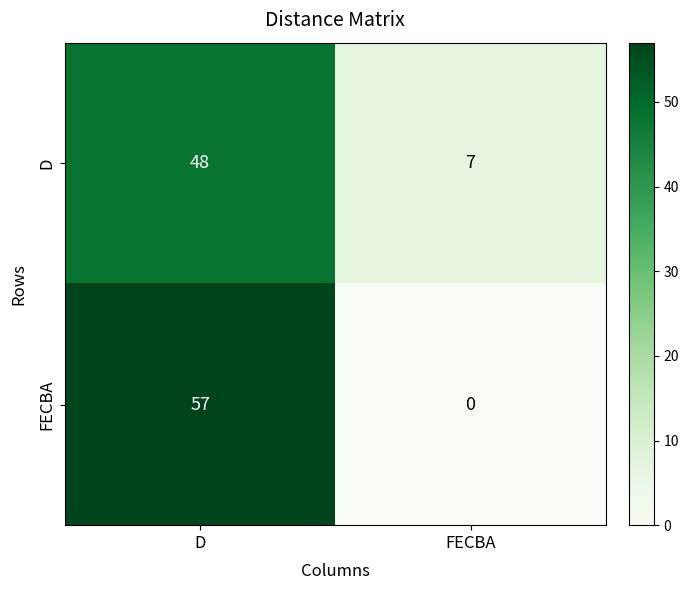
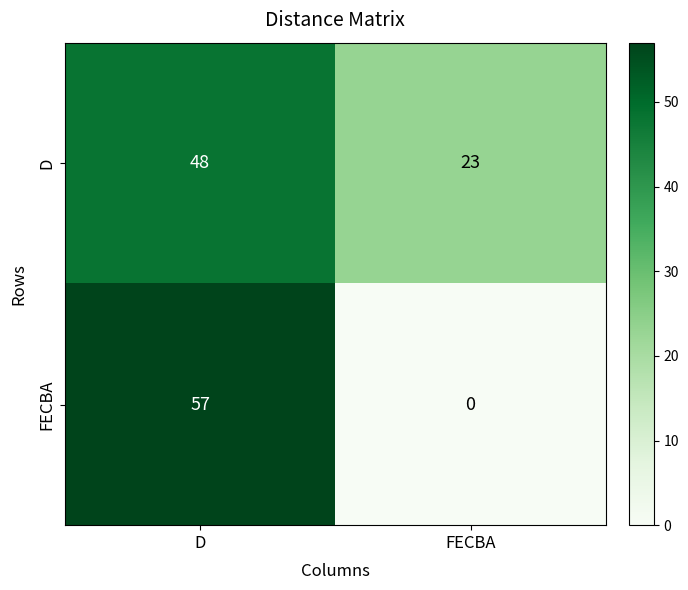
D, FECBA: 7 -> 23
